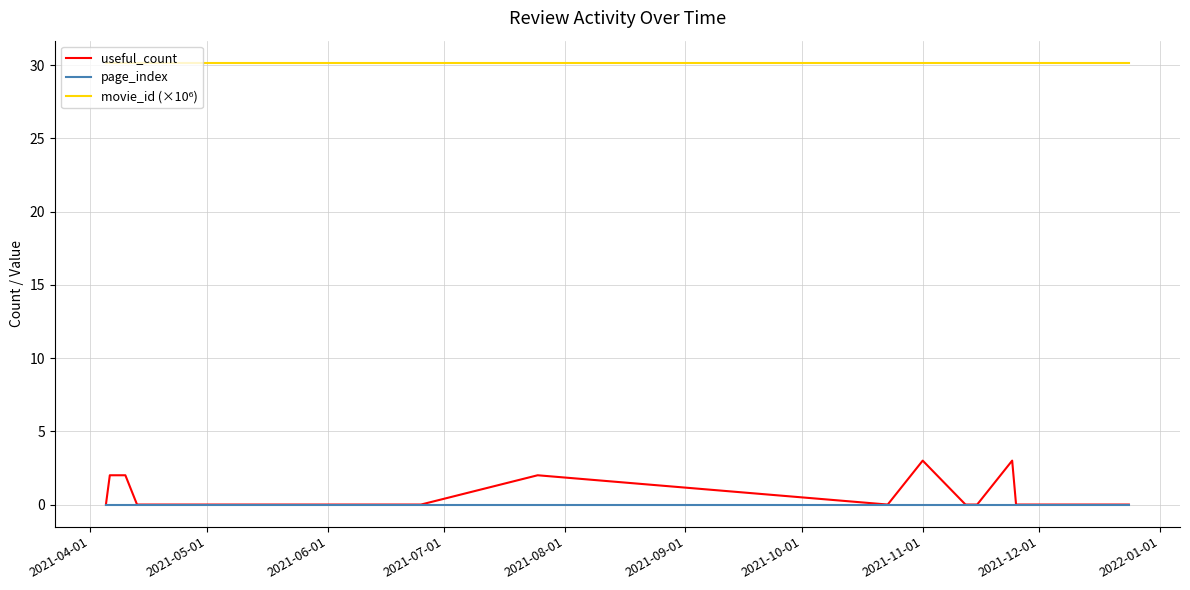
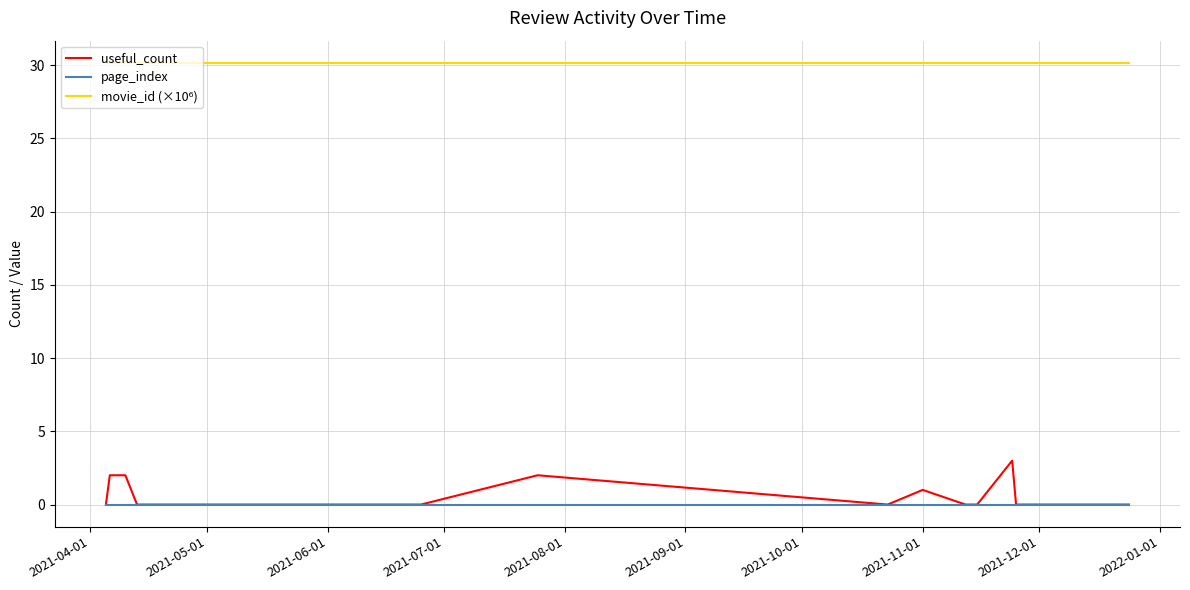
useful_count, 2021-11-01: 3 -> 1
